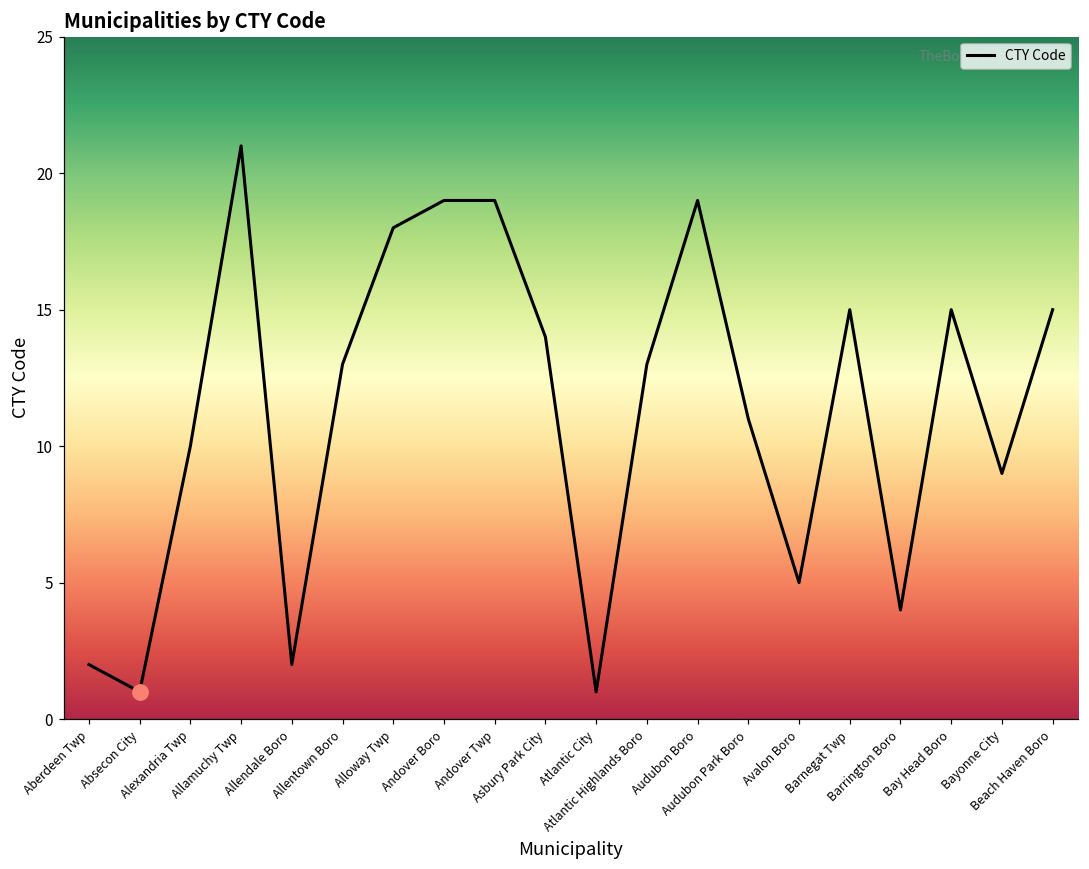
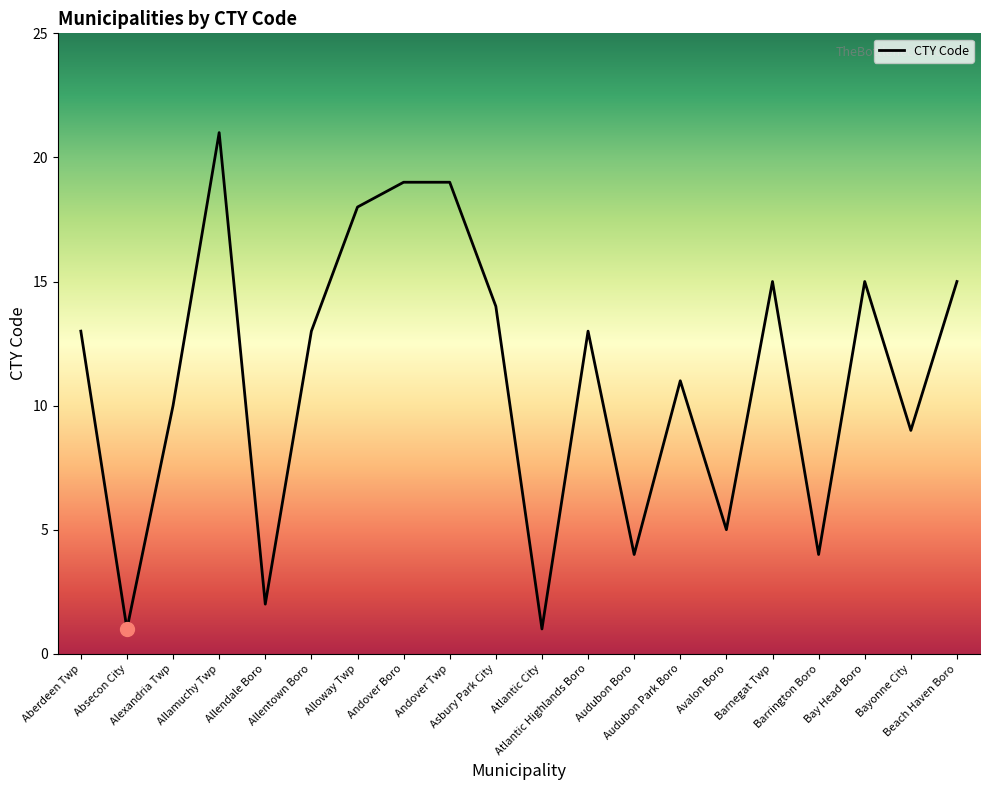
CTY Code, Aberdeen Twp: 2 -> 13
CTY Code, Audubon Boro: 19 -> 4
